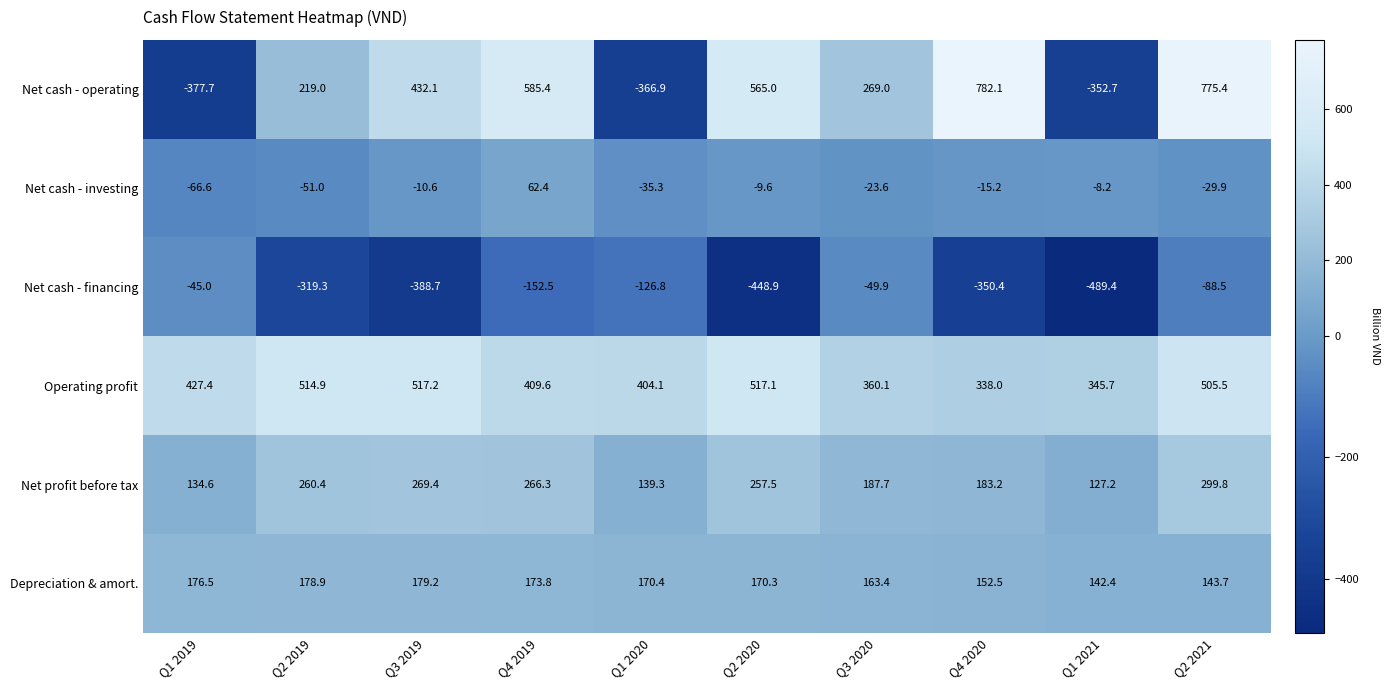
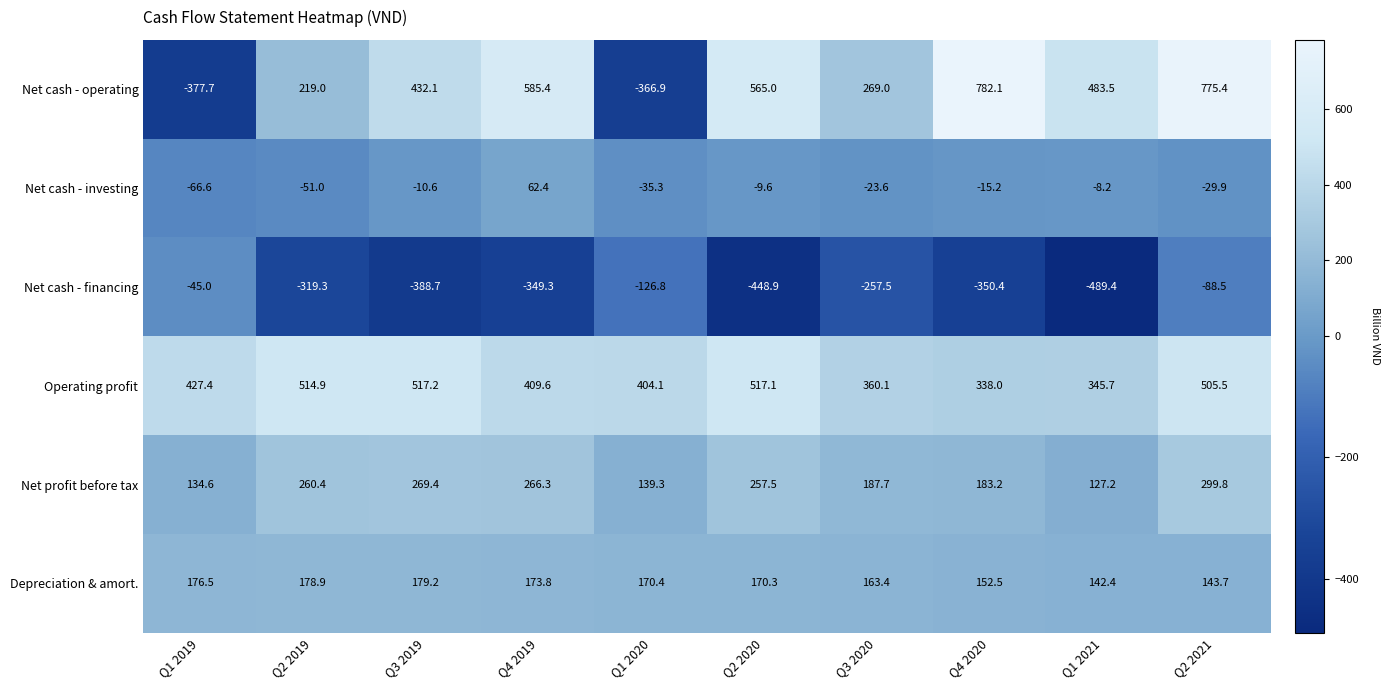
Net cash - operating, Q1 2021: -352.7 -> 483.5
Net cash - financing, Q4 2019: -152.5 -> -349.3
Net cash - financing, Q3 2020: -49.9 -> -257.5
